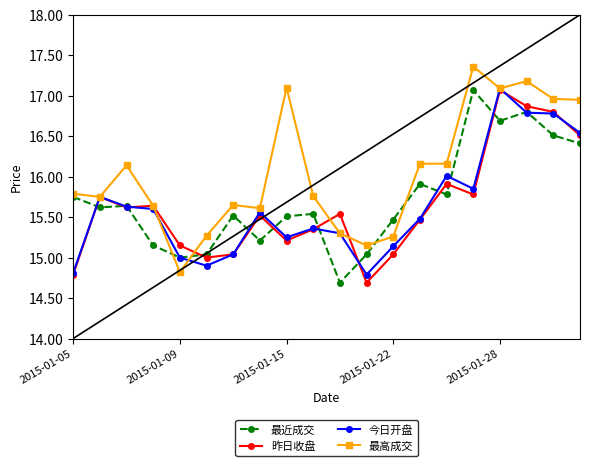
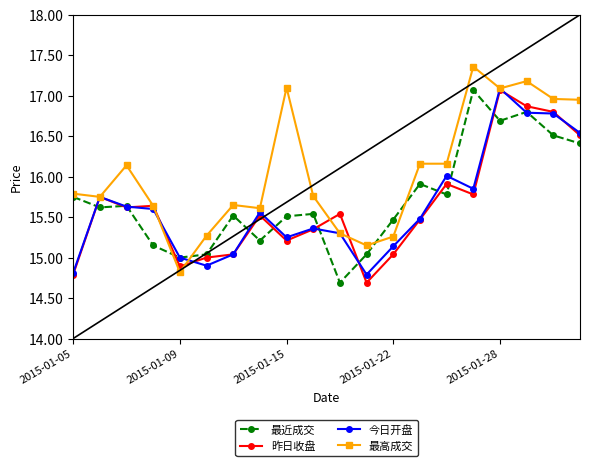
昨日收盘, 2015-01-09: 15.2 -> 14.9
